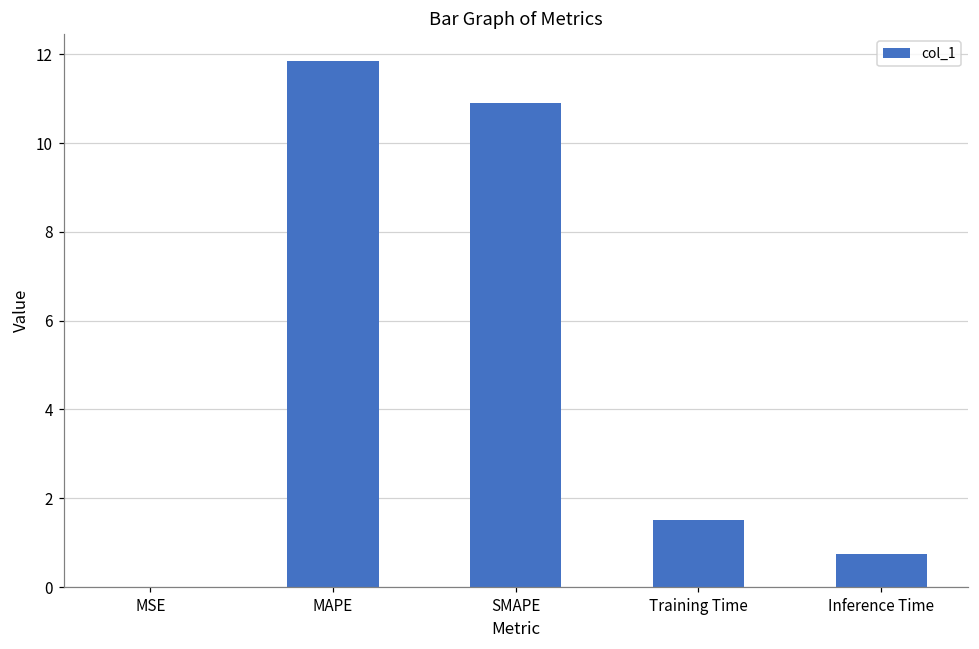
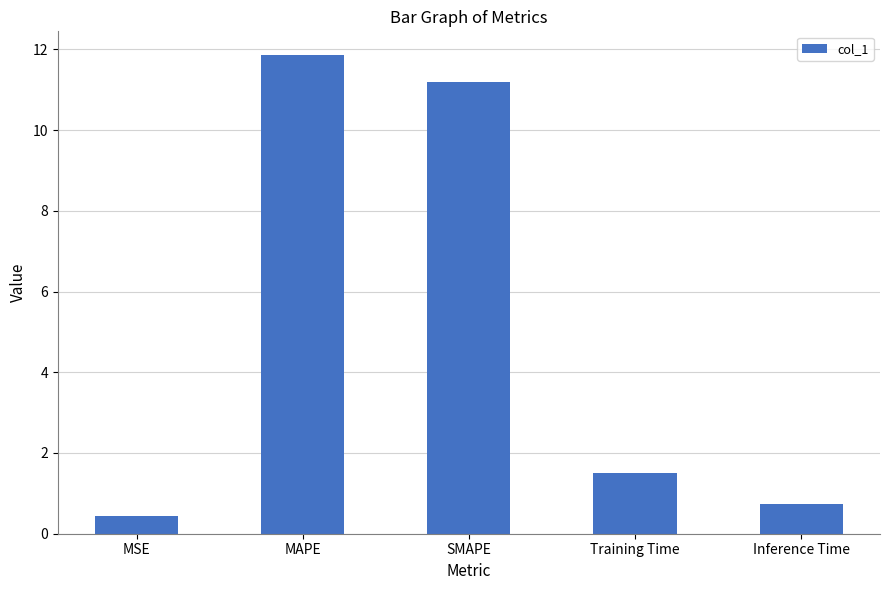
MSE: 0.0 -> 0.4
SMAPE: 10.9 -> 11.2
